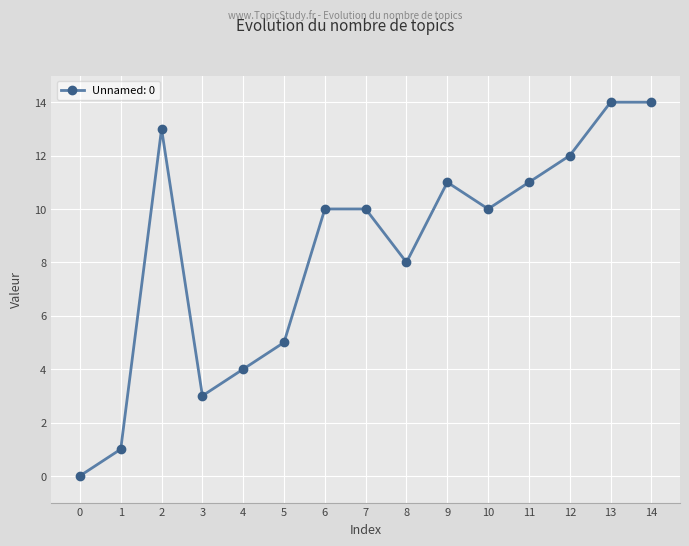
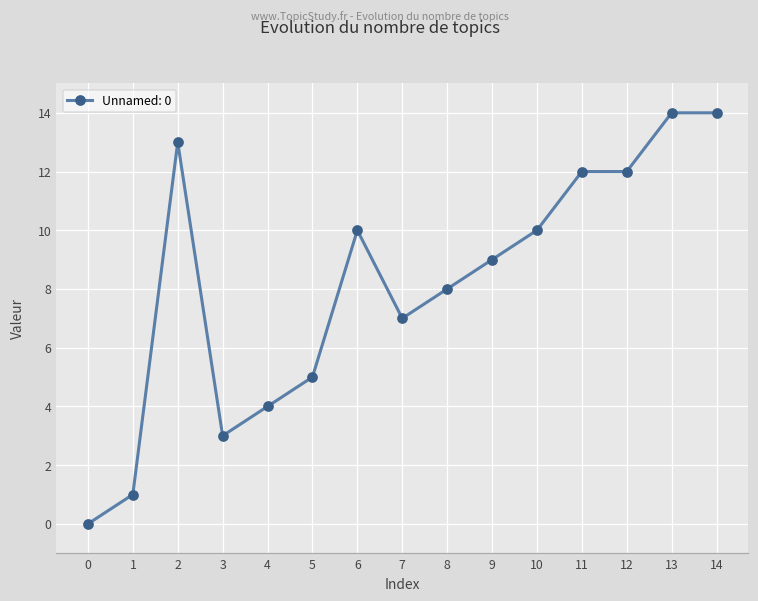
7: 10 -> 7
9: 11 -> 9
11: 11 -> 12
